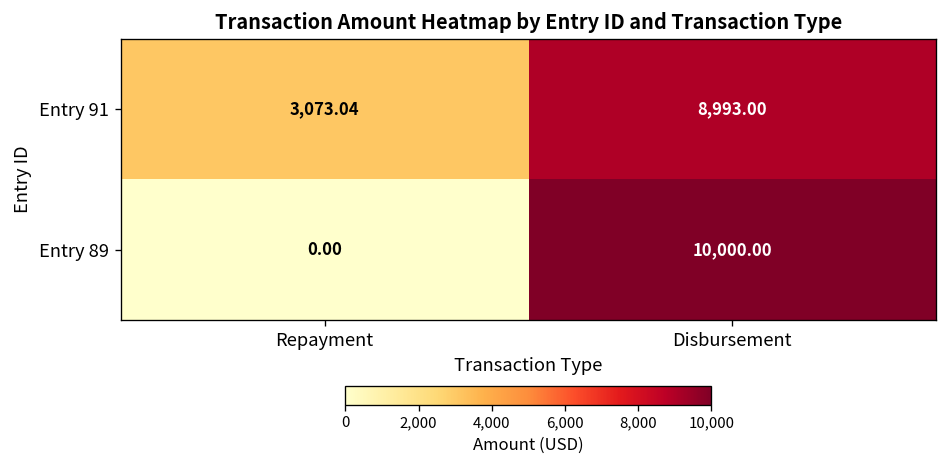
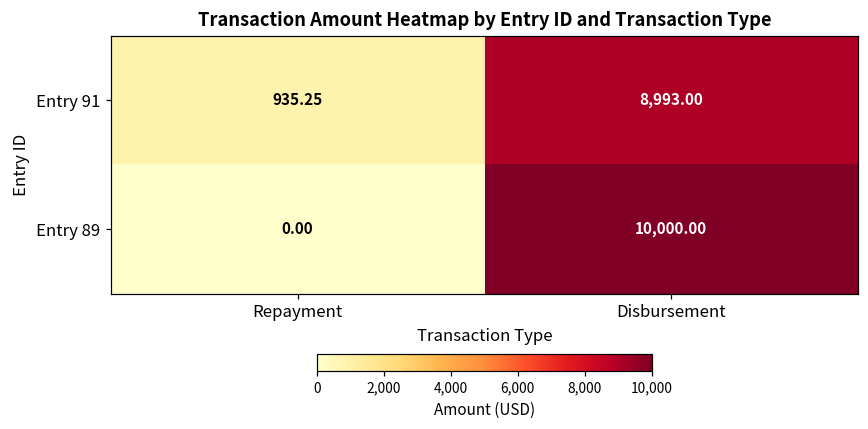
Entry 91, Repayment: 3,073.04 -> 935.25
